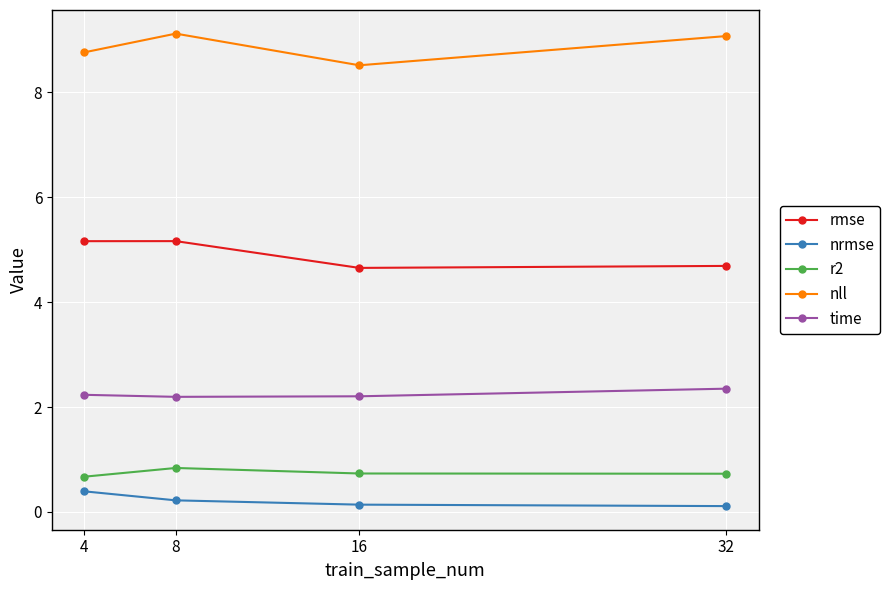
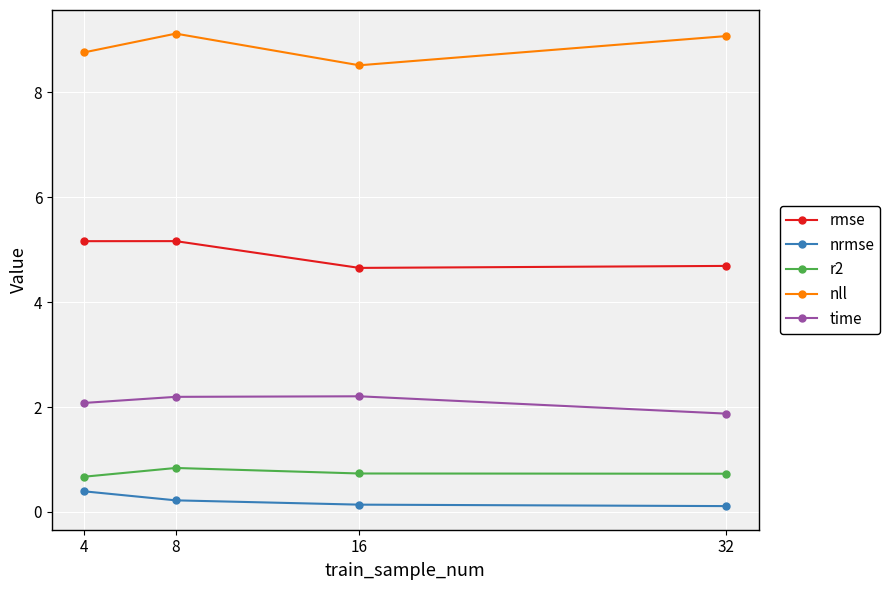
time, 4: 2.2 -> 2.1
time, 32: 2.4 -> 1.9
